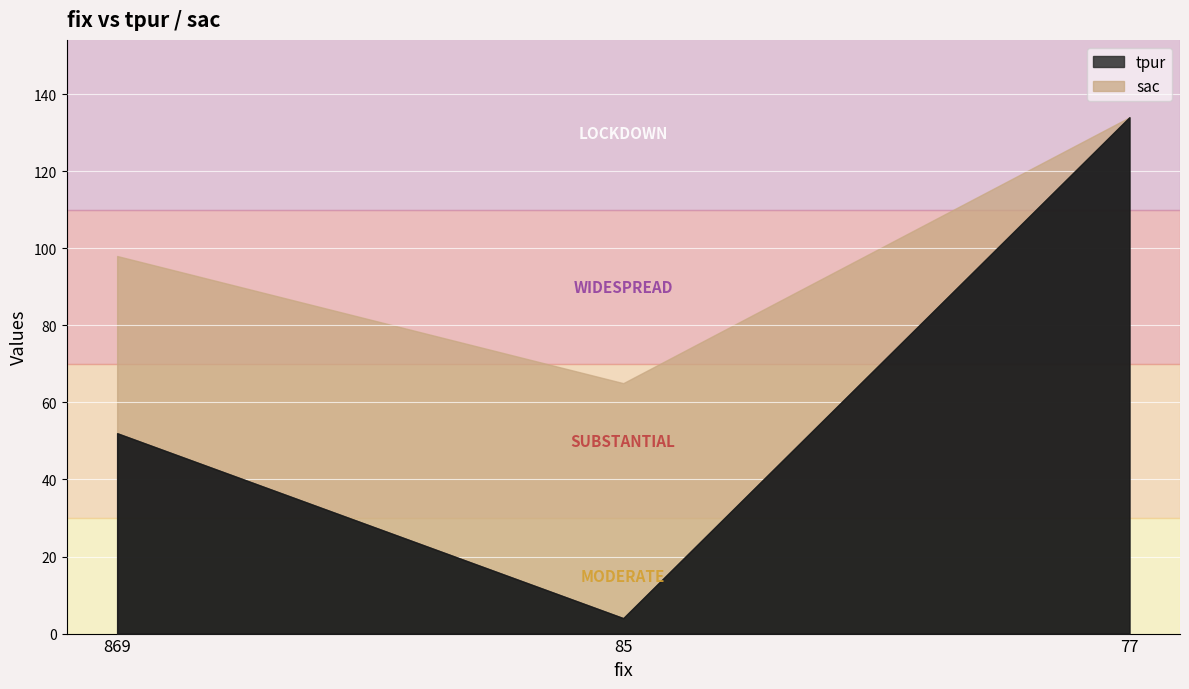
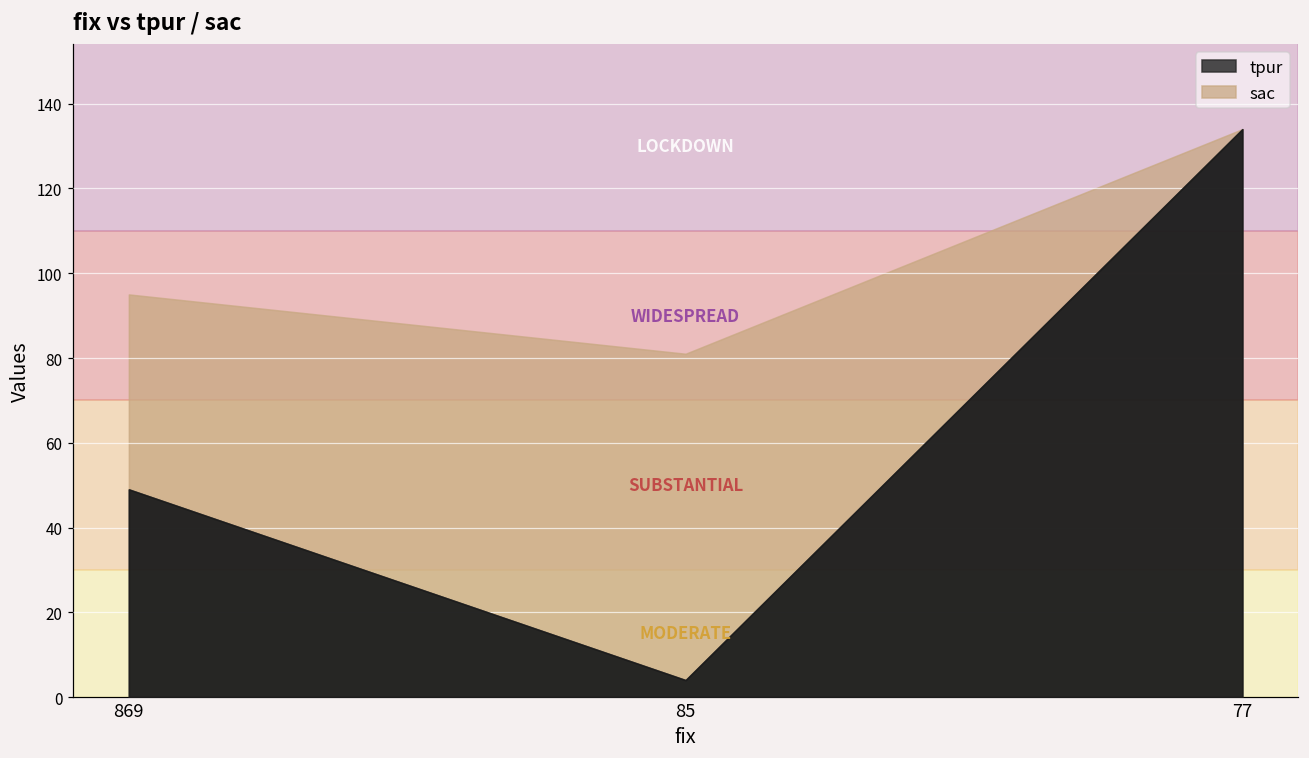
tpur, 869: 52 -> 49
sac, 85: 61 -> 77
